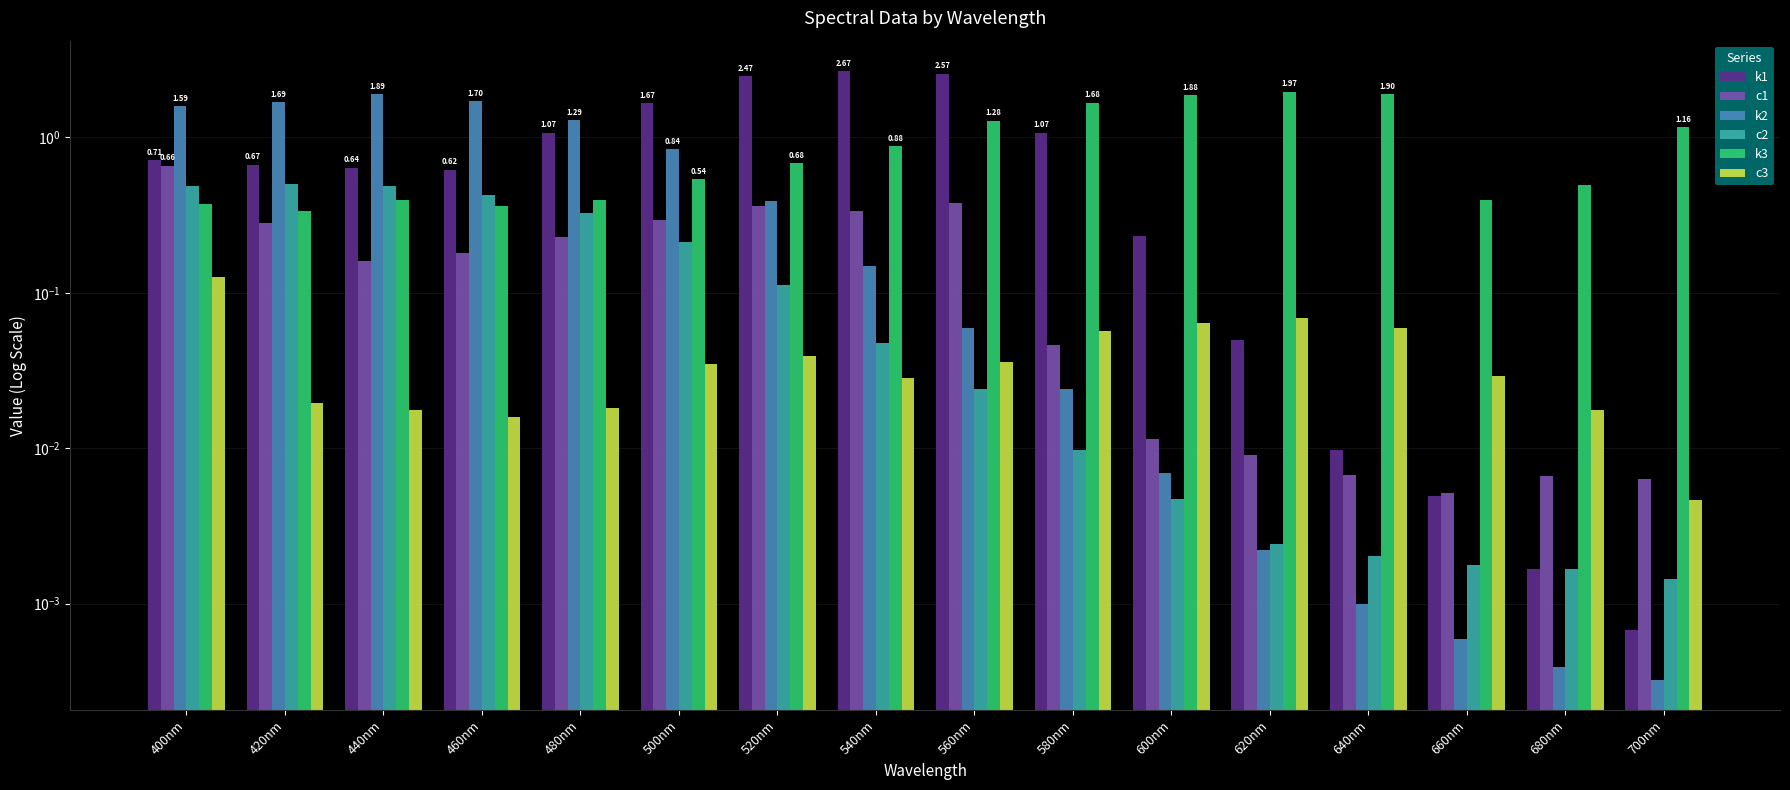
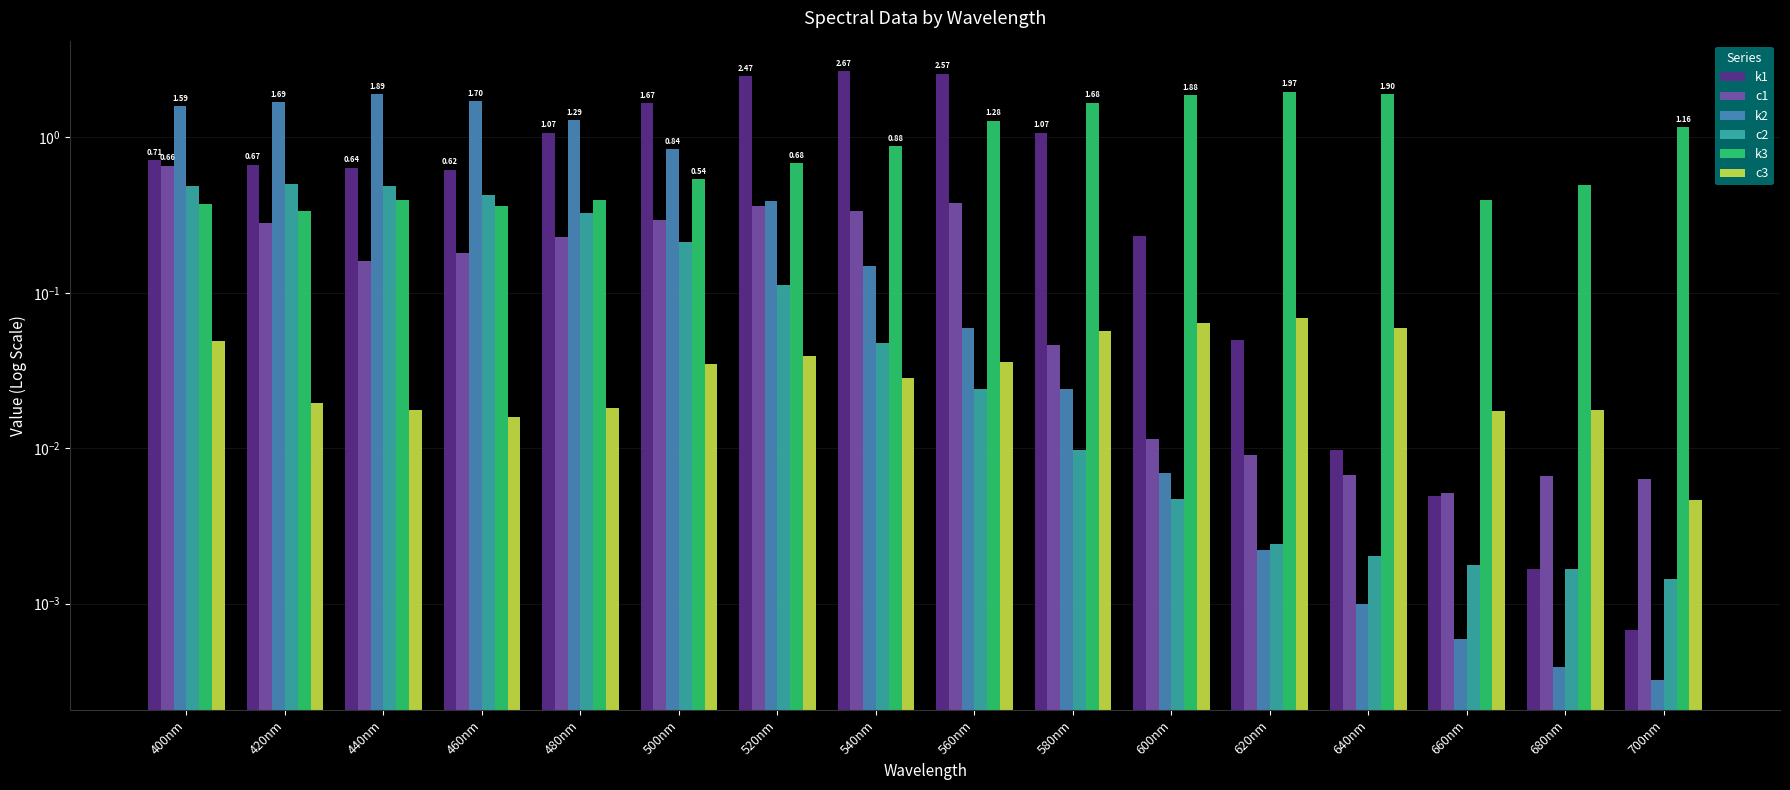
c3, 400nm: 0.13 -> 0.049
c3, 660nm: 0.029 -> 0.017
